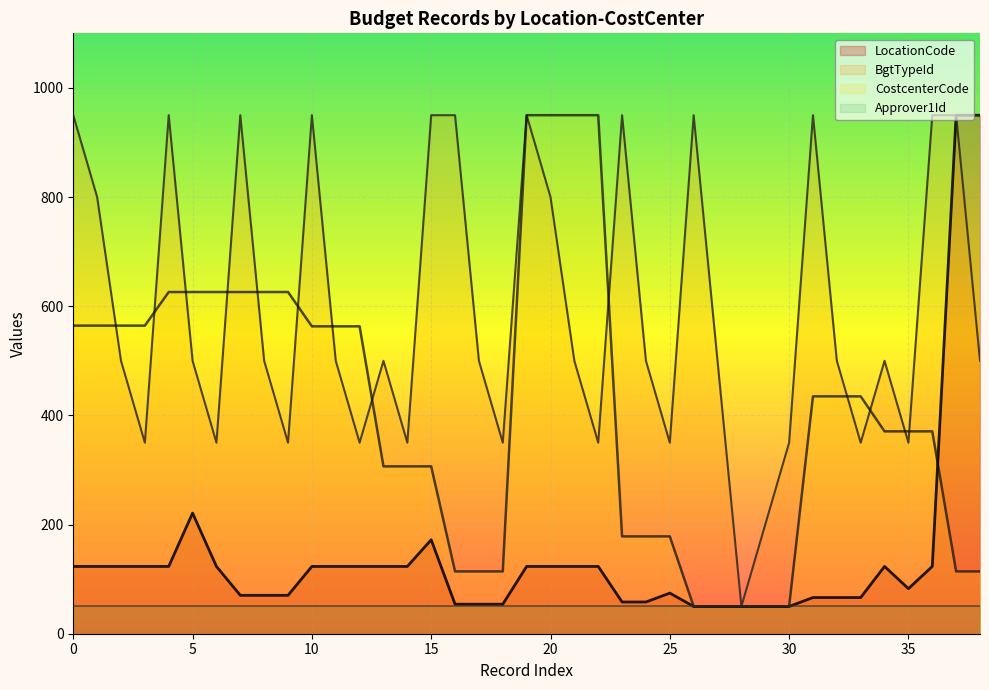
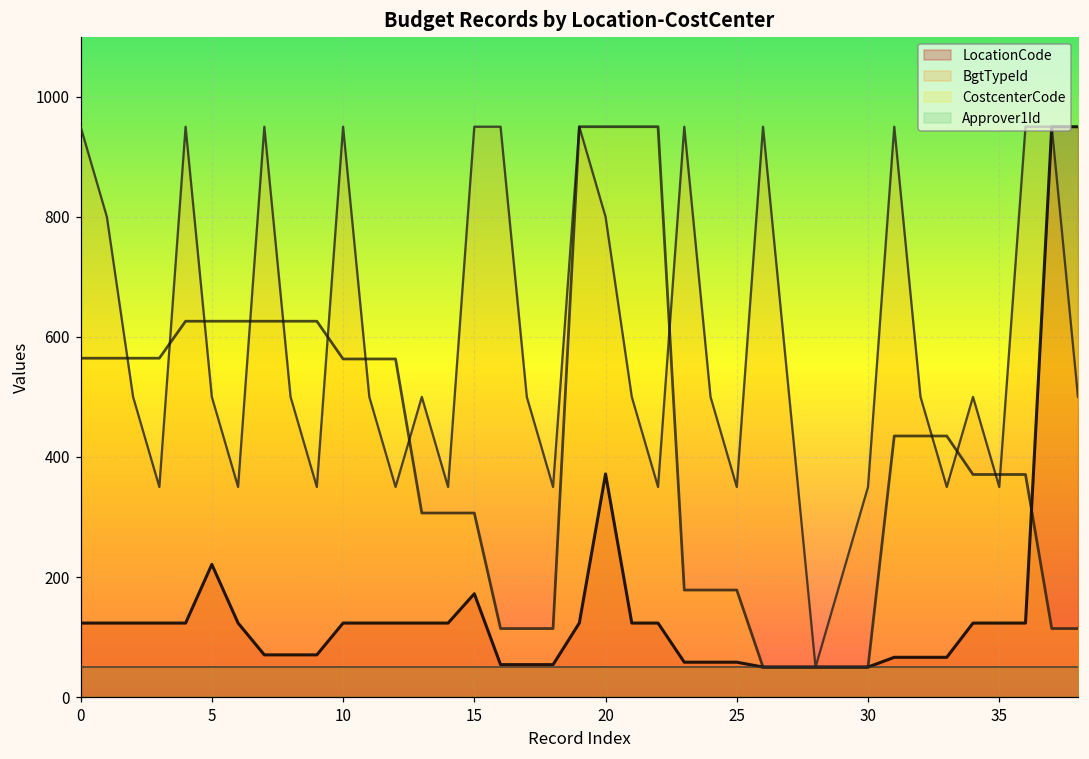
LocationCode, 20: 120 -> 370
LocationCode, 25: 70 -> 60
LocationCode, 35: 80 -> 120
